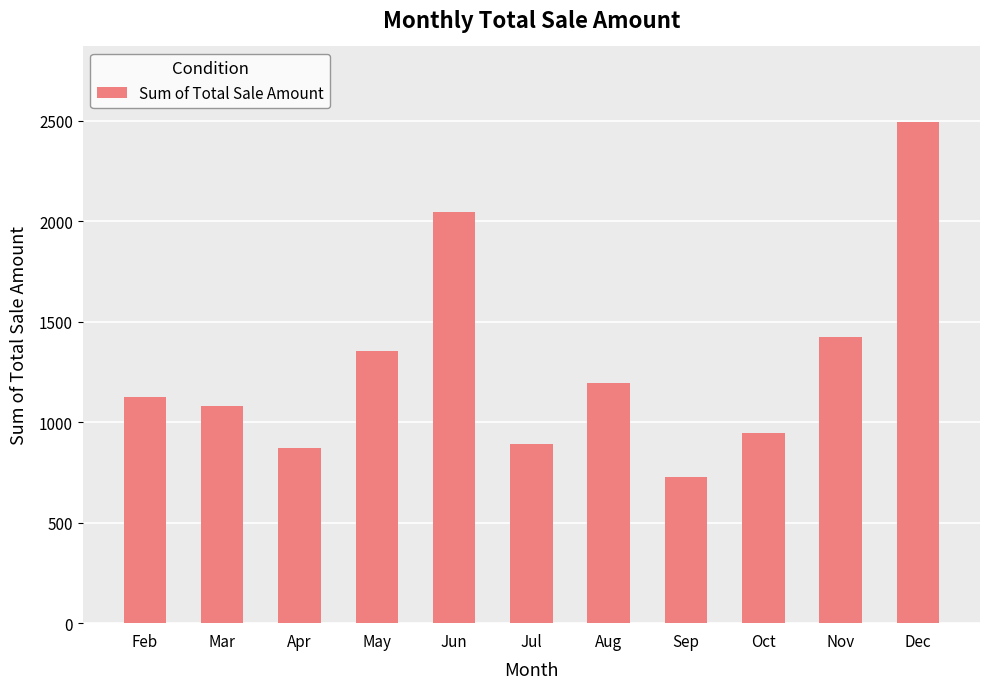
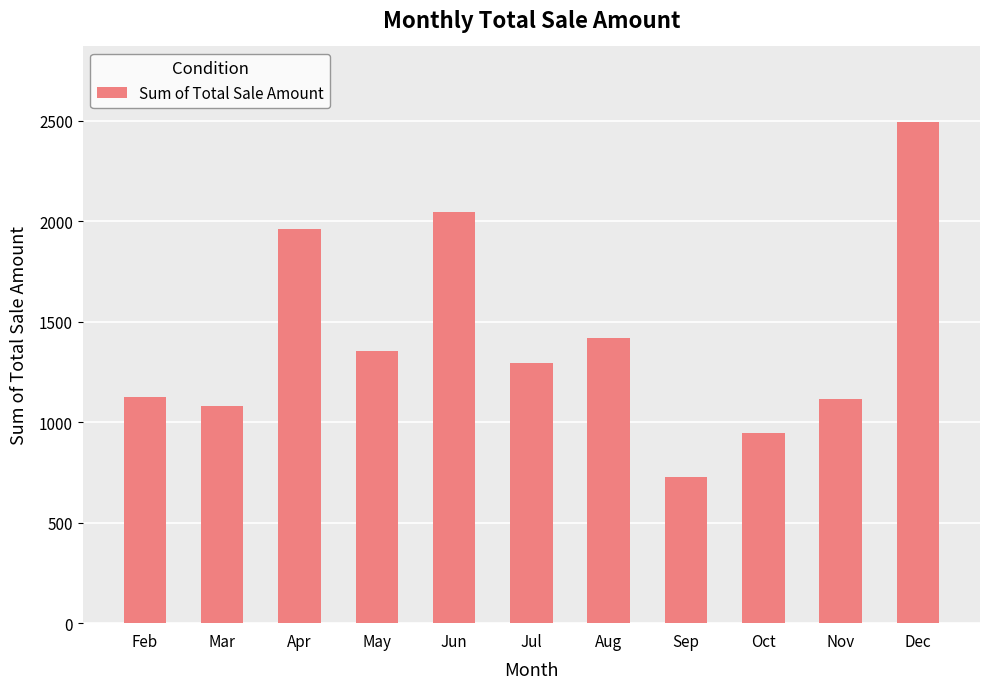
Apr: 870 -> 1960
Jul: 890 -> 1290
Aug: 1190 -> 1420
Nov: 1430 -> 1110
